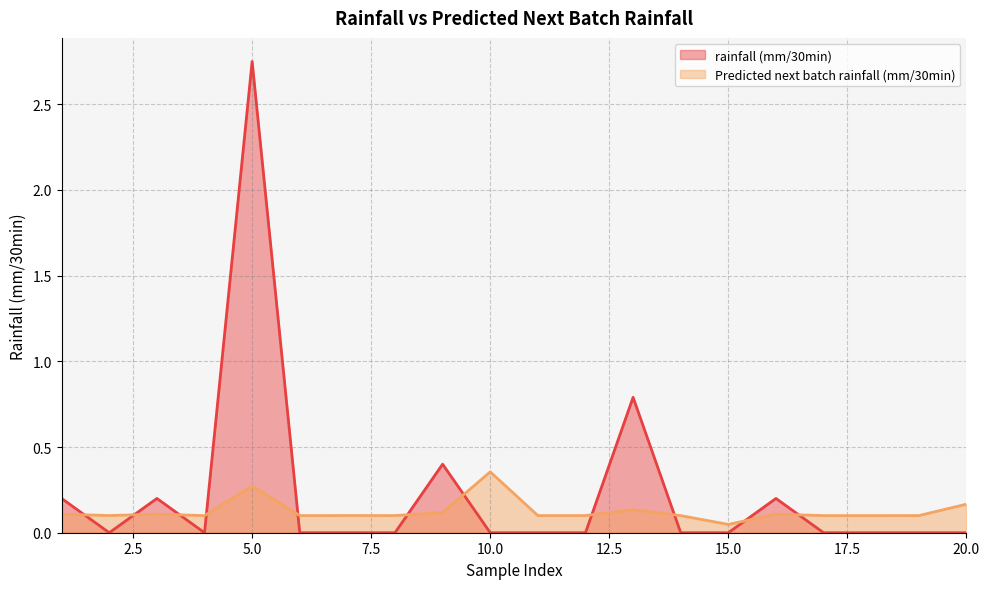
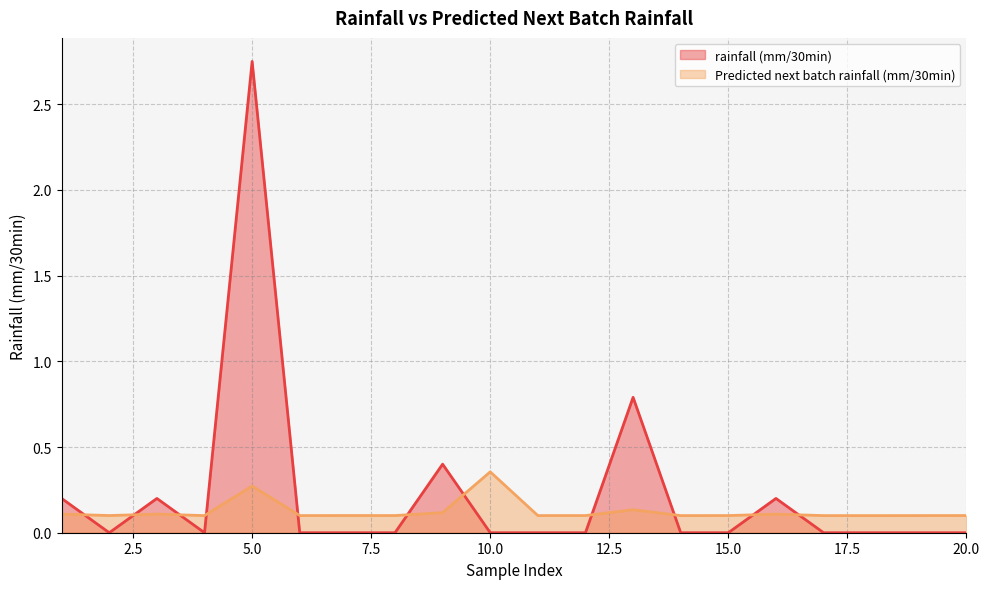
Predicted next batch rainfall (mm/30min), 15.0: 0.05 -> 0.10
Predicted next batch rainfall (mm/30min), 20.0: 0.17 -> 0.10
